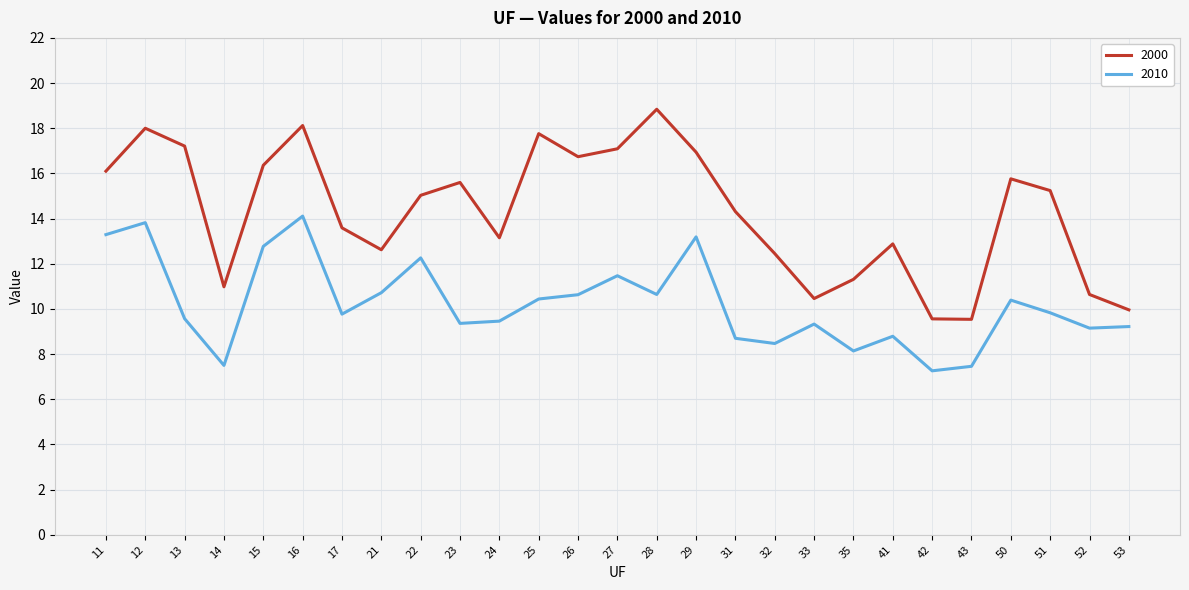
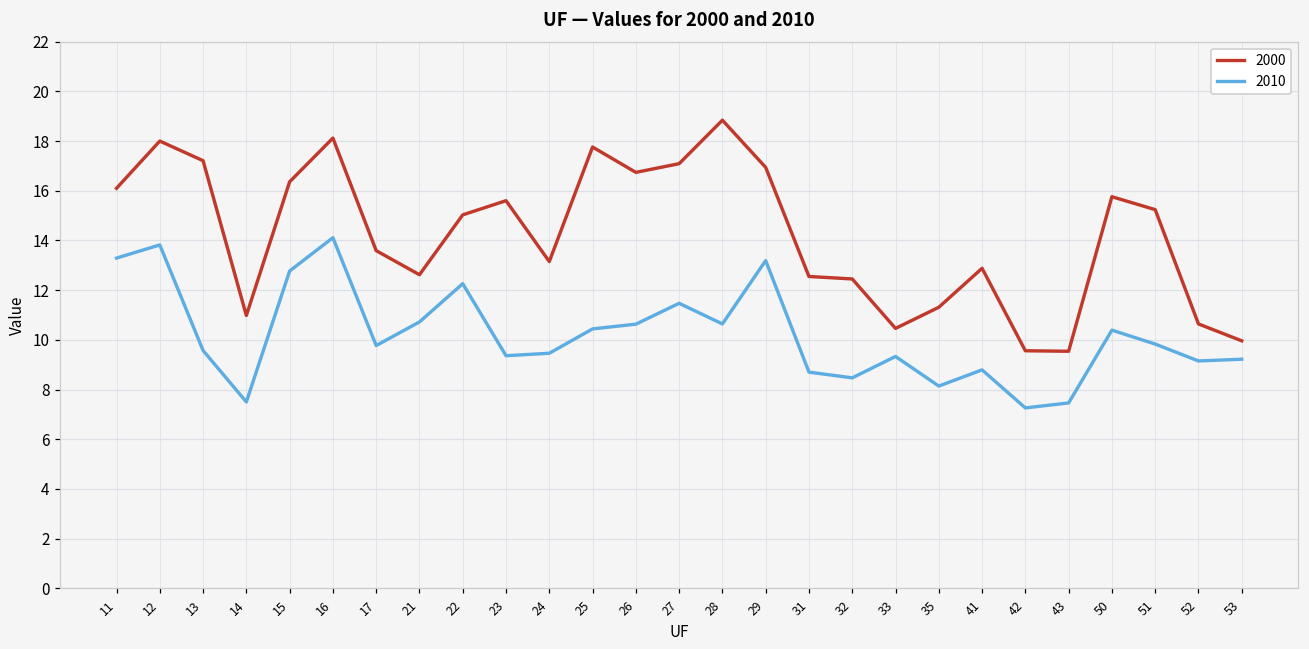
2000, 31: 14.3 -> 12.6
